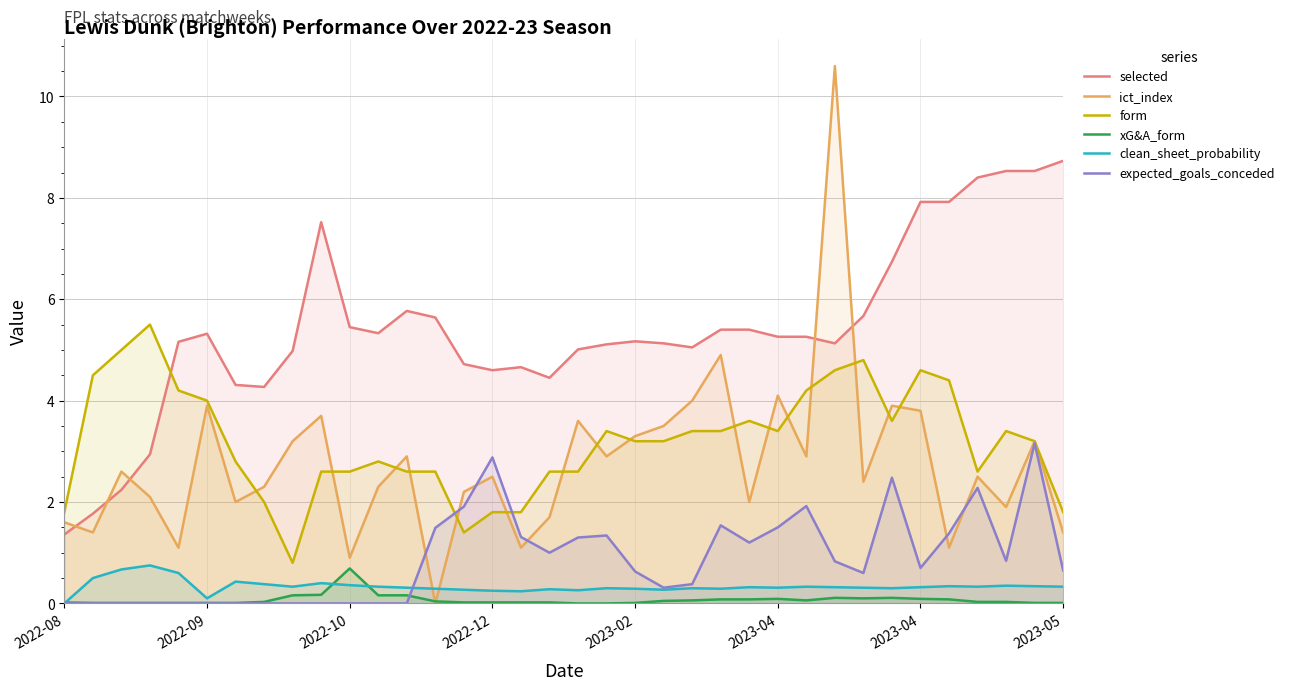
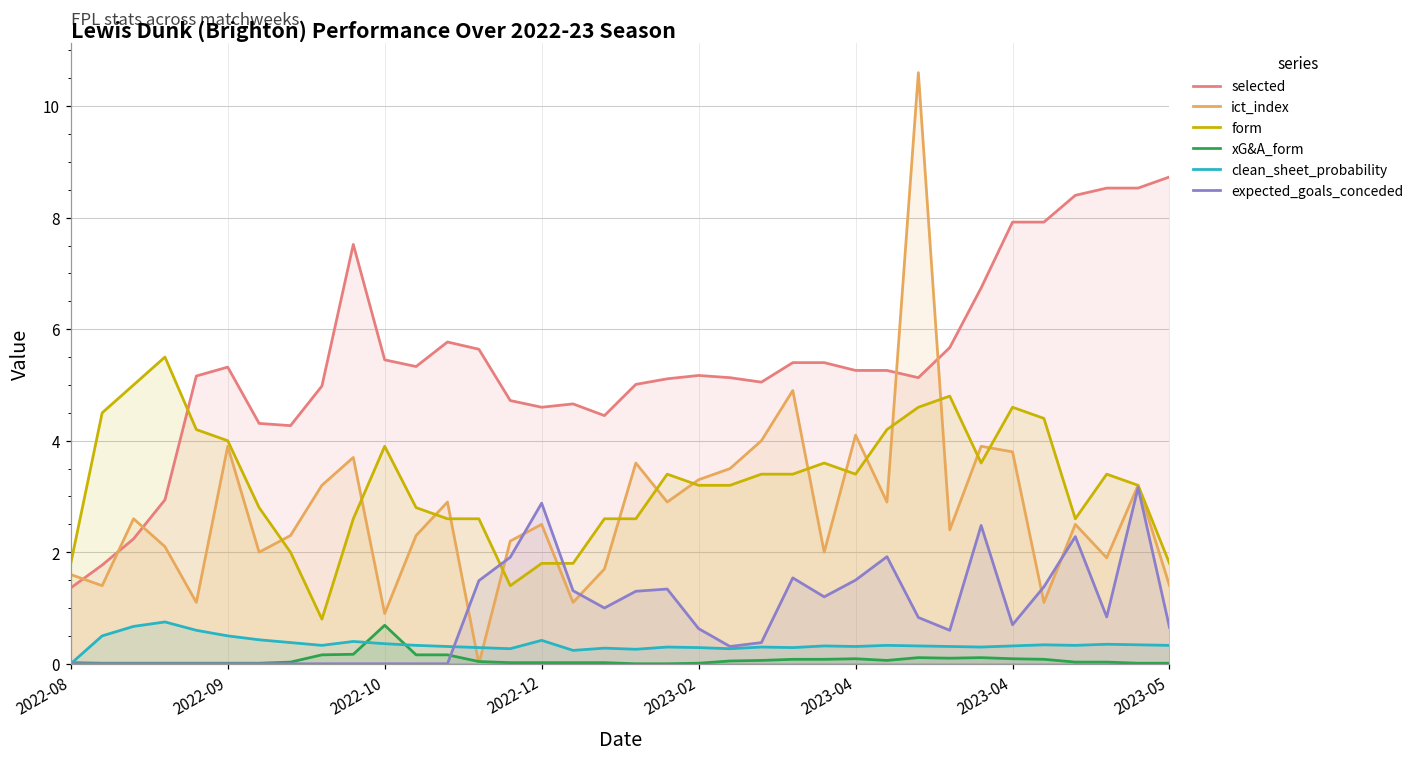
clean_sheet_probability, 2022-09: 0.1 -> 0.5
form, 2022-10: 2.6 -> 3.9
clean_sheet_probability, 2022-12: 0.3 -> 0.4
